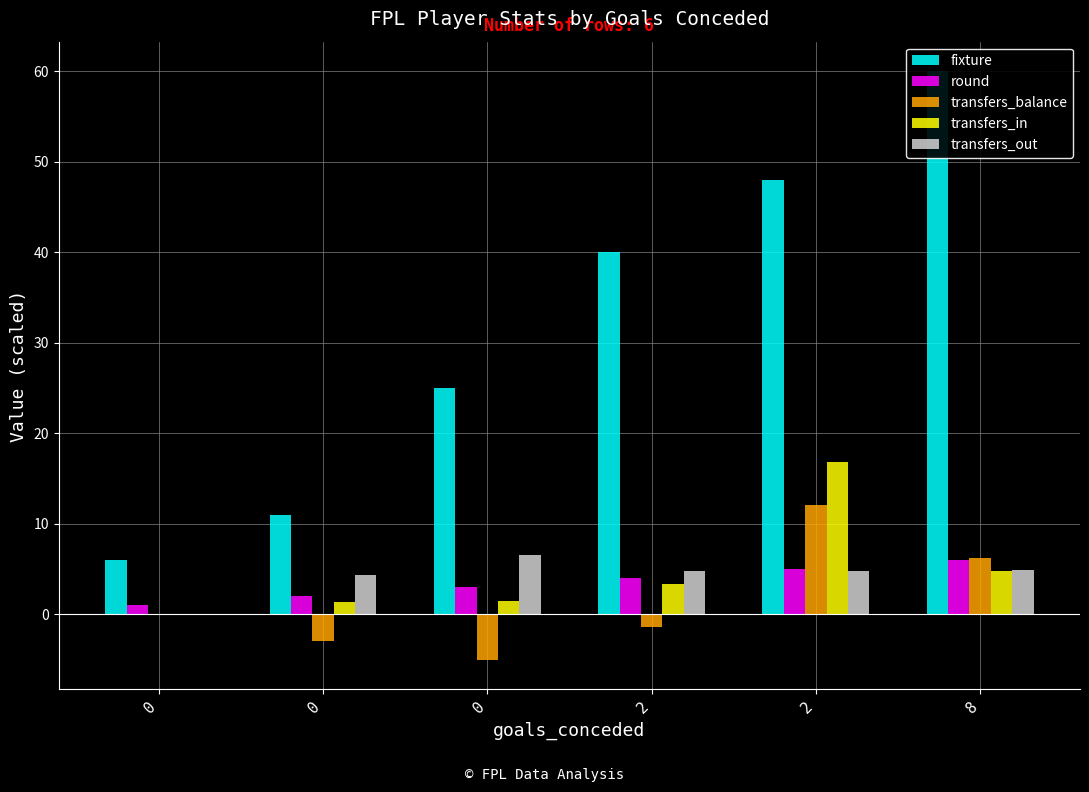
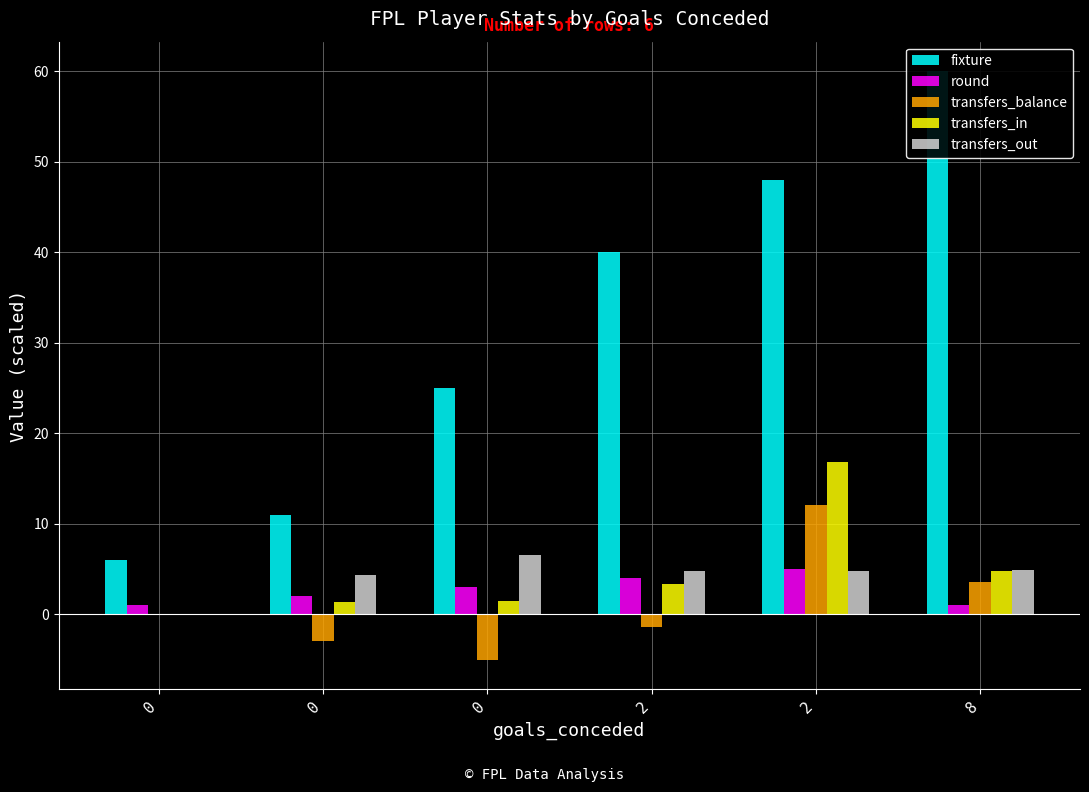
round, 8: 6 -> 1
transfers_balance, 8: 6 -> 4
